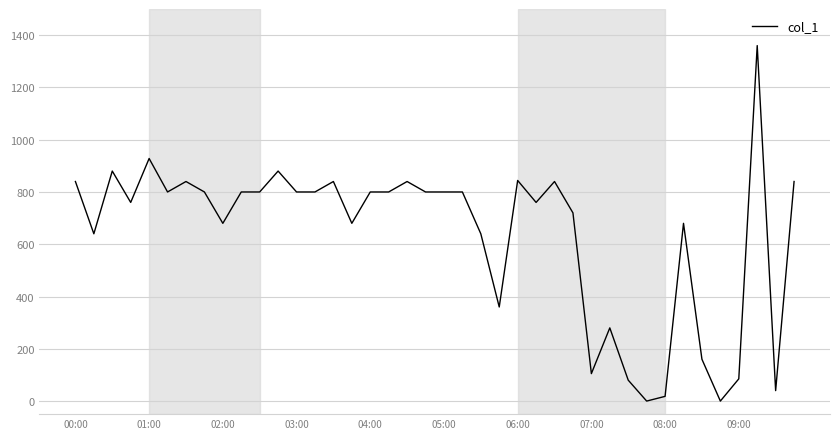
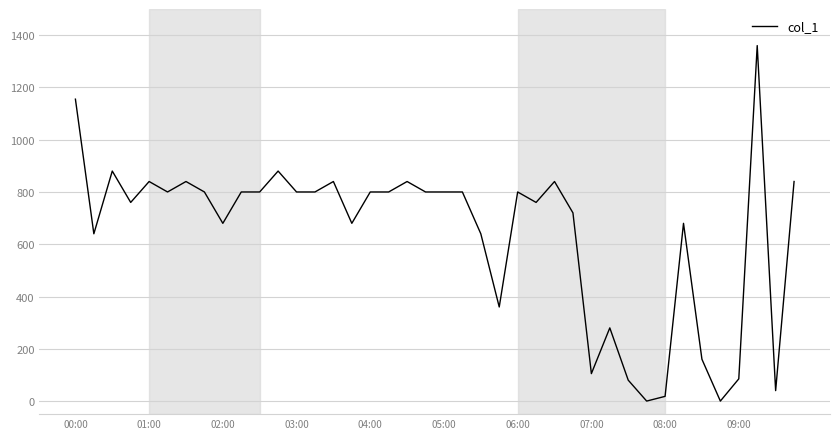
00:00: 840 -> 1160
01:00: 930 -> 840
06:00: 840 -> 800
